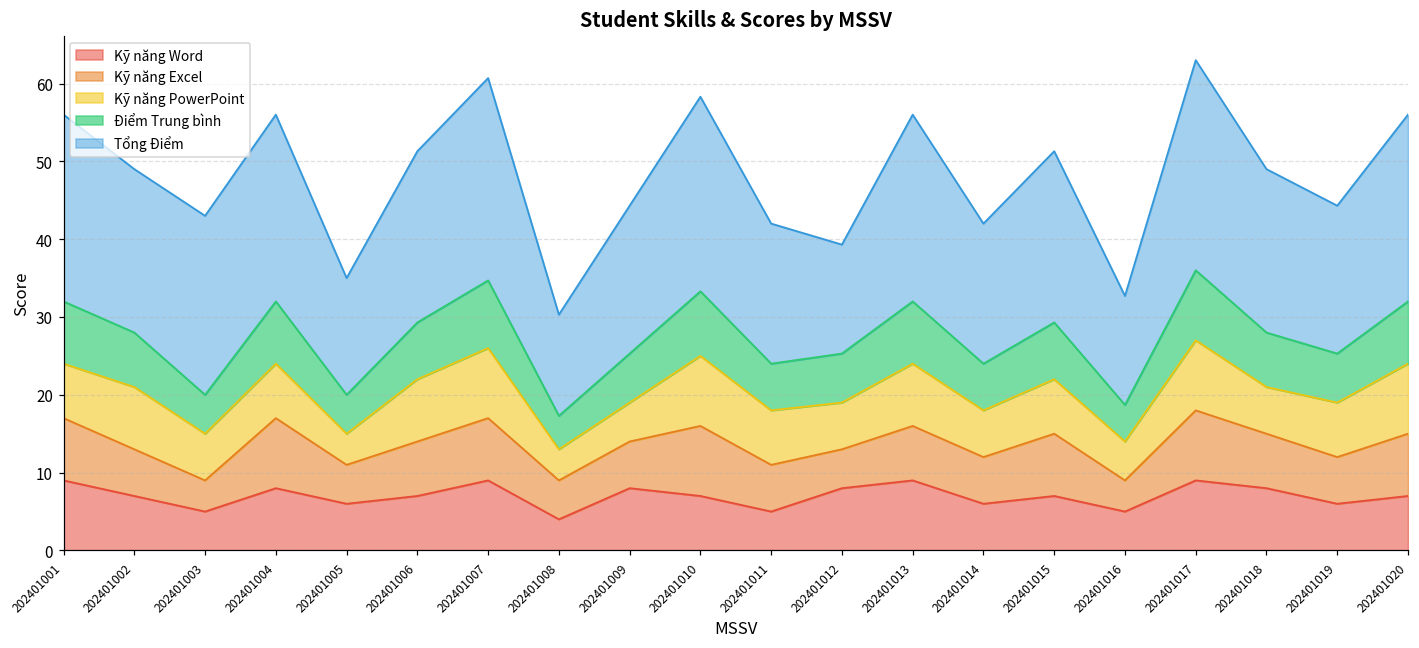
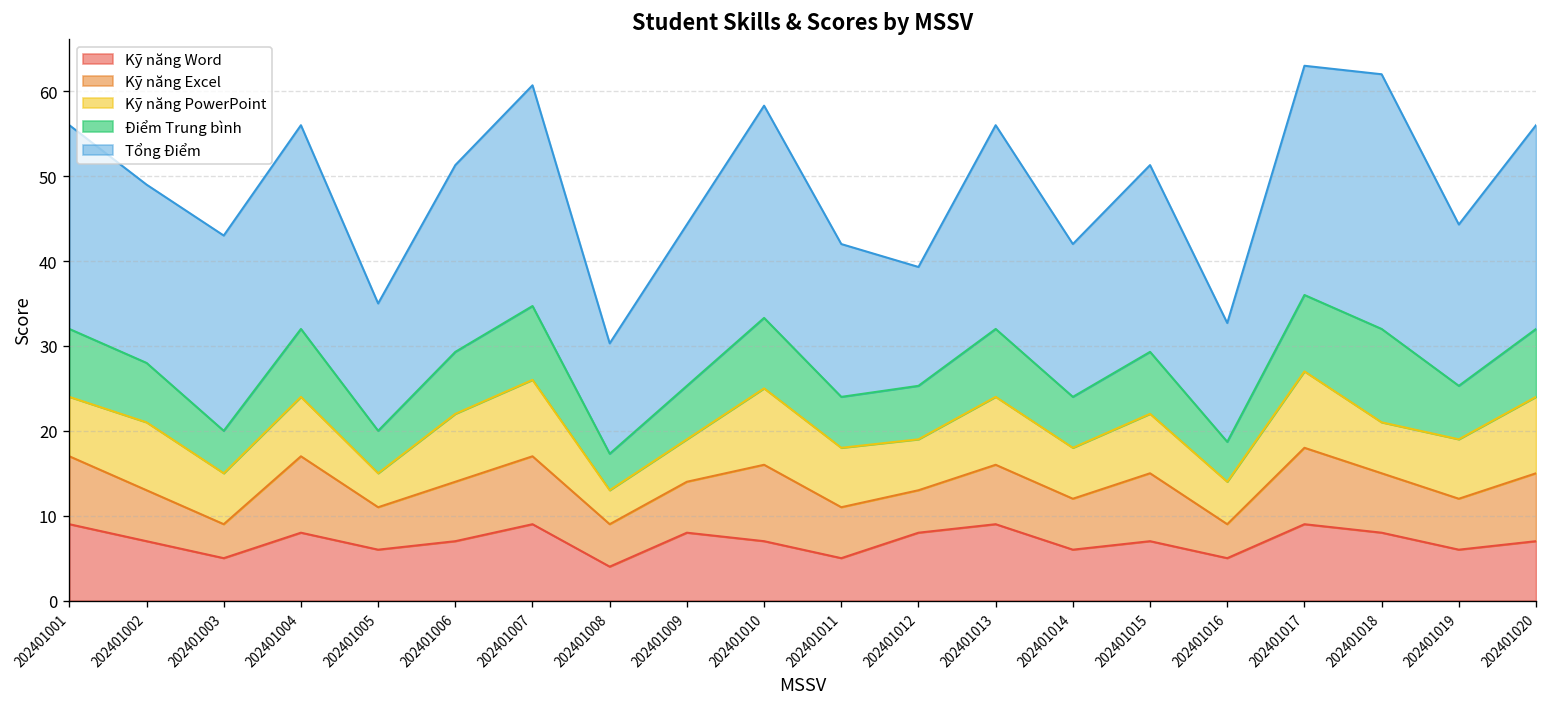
Điểm Trung bình, 202401018: 7 -> 11
Tổng Điểm, 202401018: 21 -> 30
